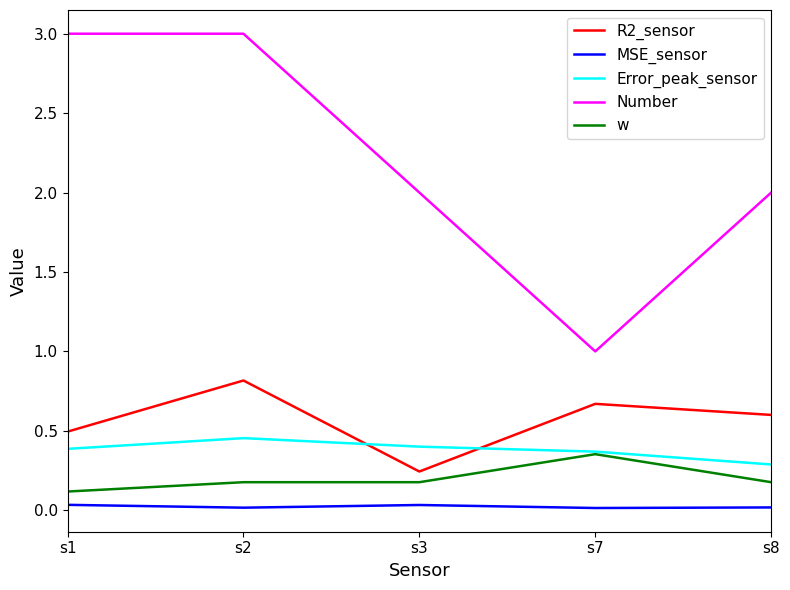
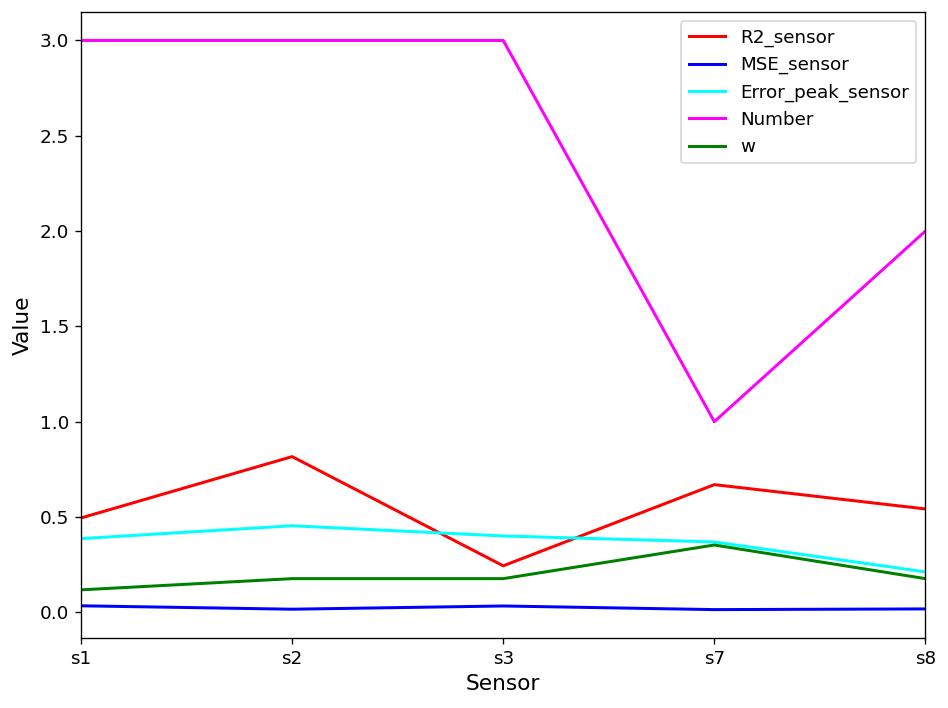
Number, s3: 2 -> 3
R2_sensor, s8: 0.60 -> 0.54
Error_peak_sensor, s8: 0.29 -> 0.21
